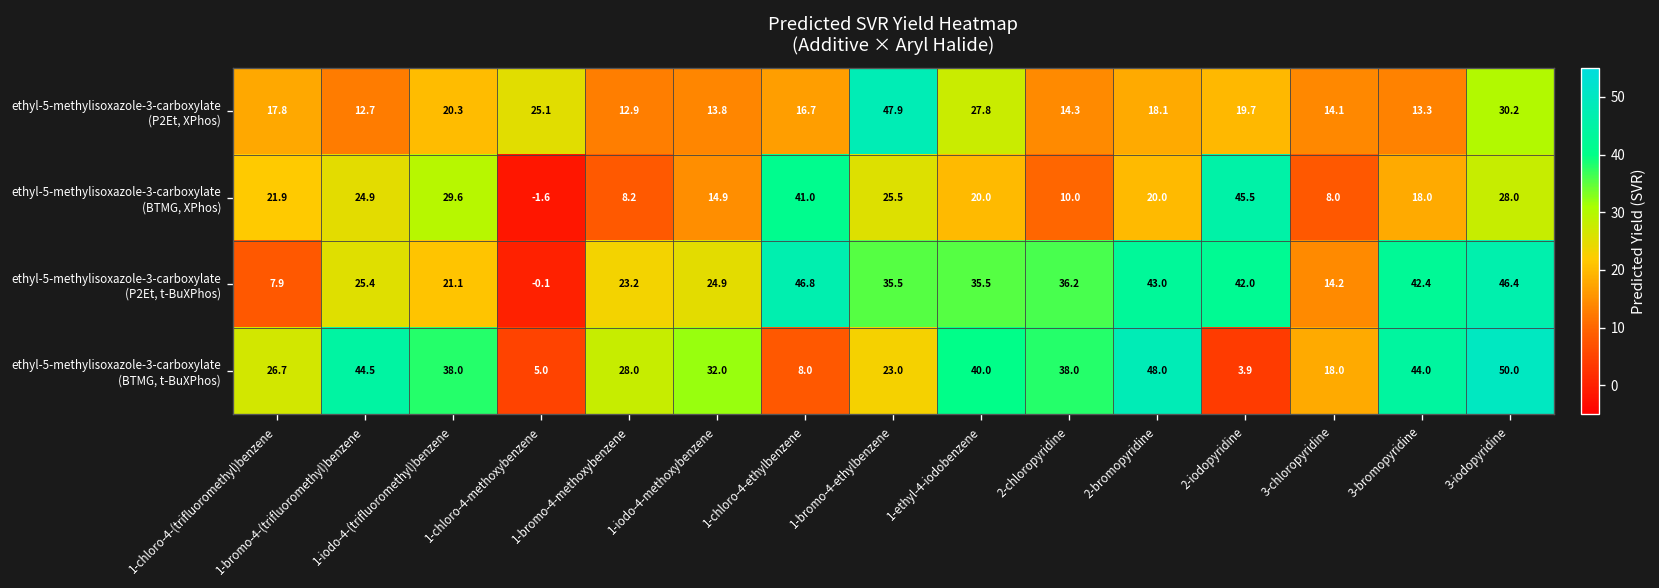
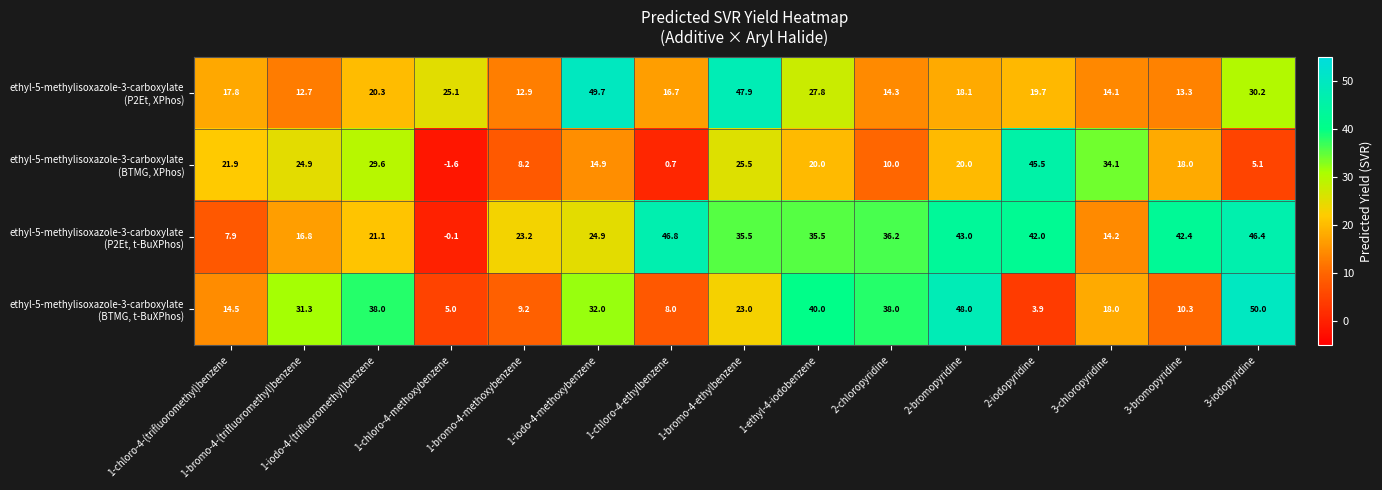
ethyl-5-methylisoxazole-3-carboxylate (P2Et, XPhos), 1-iodo-4-methoxybenzene: 13.8 -> 49.7
ethyl-5-methylisoxazole-3-carboxylate (BTMG, XPhos), 1-chloro-4-ethylbenzene: 41.0 -> 0.7
ethyl-5-methylisoxazole-3-carboxylate (BTMG, XPhos), 3-chloropyridine: 8.0 -> 34.1
ethyl-5-methylisoxazole-3-carboxylate (BTMG, XPhos), 3-iodopyridine: 28.0 -> 5.1
ethyl-5-methylisoxazole-3-carboxylate (P2Et, t-BuXPhos), 1-bromo-4-(trifluoromethyl)benzene: 25.4 -> 16.8
ethyl-5-methylisoxazole-3-carboxylate (BTMG, t-BuXPhos), 1-chloro-4-(trifluoromethyl)benzene: 26.7 -> 14.5
ethyl-5-methylisoxazole-3-carboxylate (BTMG, t-BuXPhos), 1-bromo-4-(trifluoromethyl)benzene: 44.5 -> 31.3
ethyl-5-methylisoxazole-3-carboxylate (BTMG, t-BuXPhos), 1-bromo-4-methoxybenzene: 28.0 -> 9.2
ethyl-5-methylisoxazole-3-carboxylate (BTMG, t-BuXPhos), 3-bromopyridine: 44.0 -> 10.3
